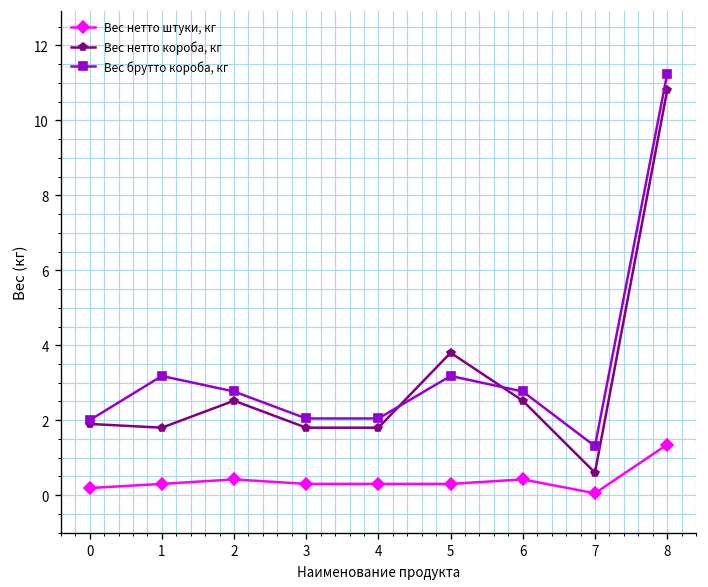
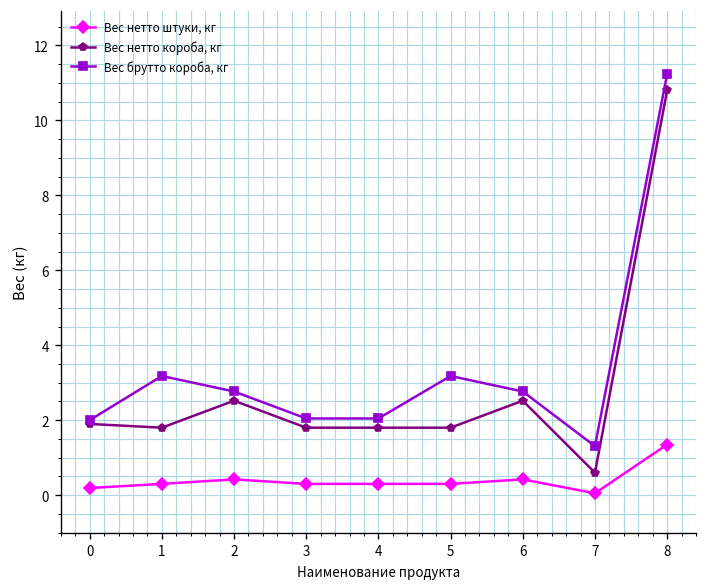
Вес нетто короба, кг, 5: 3.8 -> 1.8
